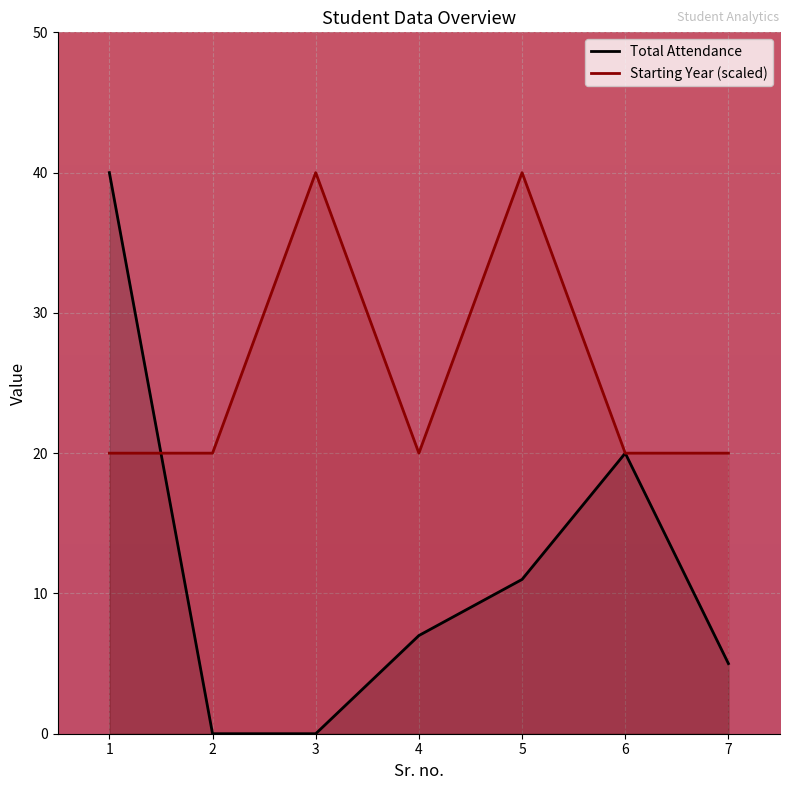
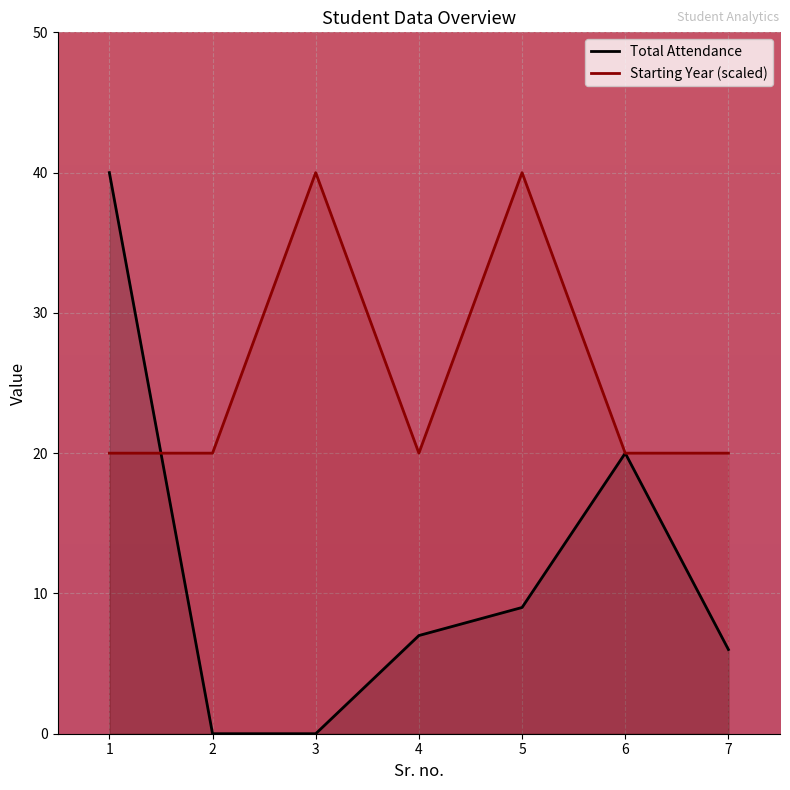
Total Attendance, 5: 11 -> 9
Total Attendance, 7: 5 -> 6
